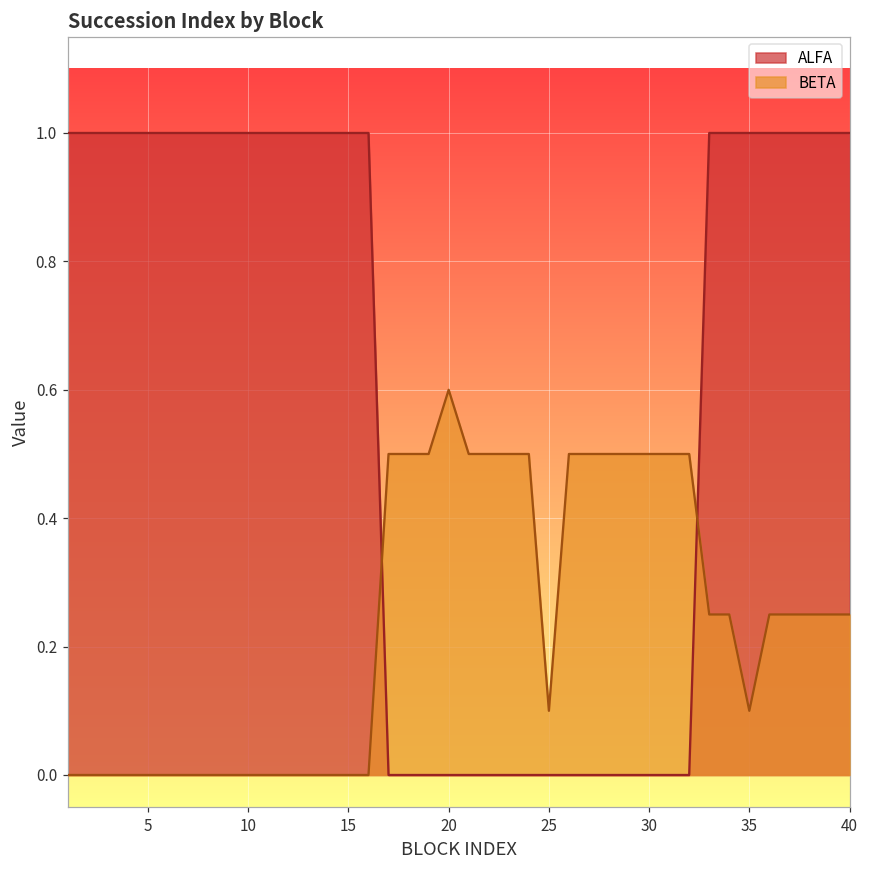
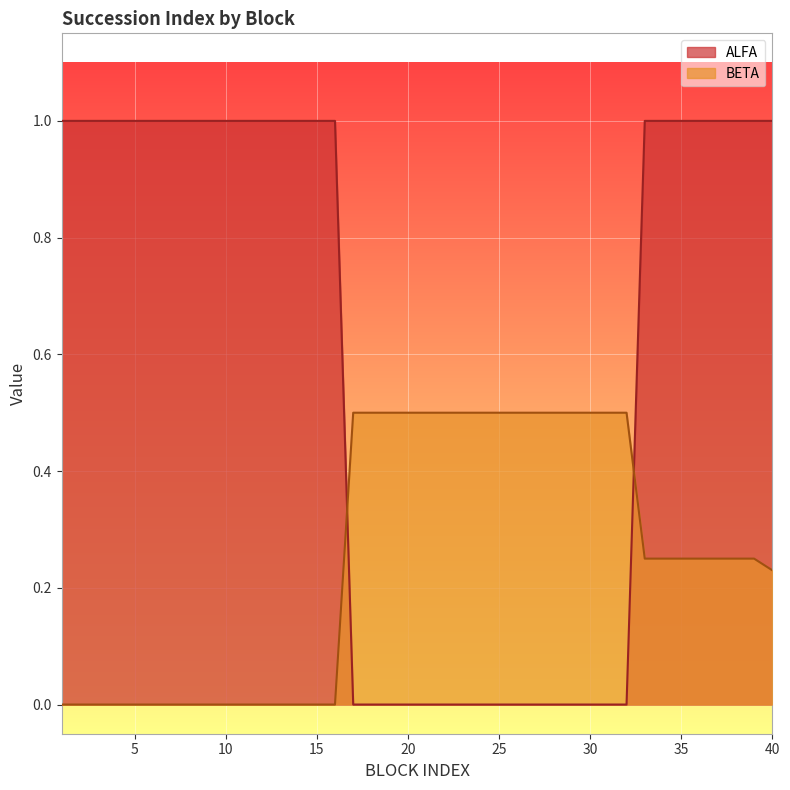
BETA, 20: 0.6 -> 0.5
BETA, 25: 0.1 -> 0.5
BETA, 35: 0.10 -> 0.25
BETA, 40: 0.25 -> 0.23
